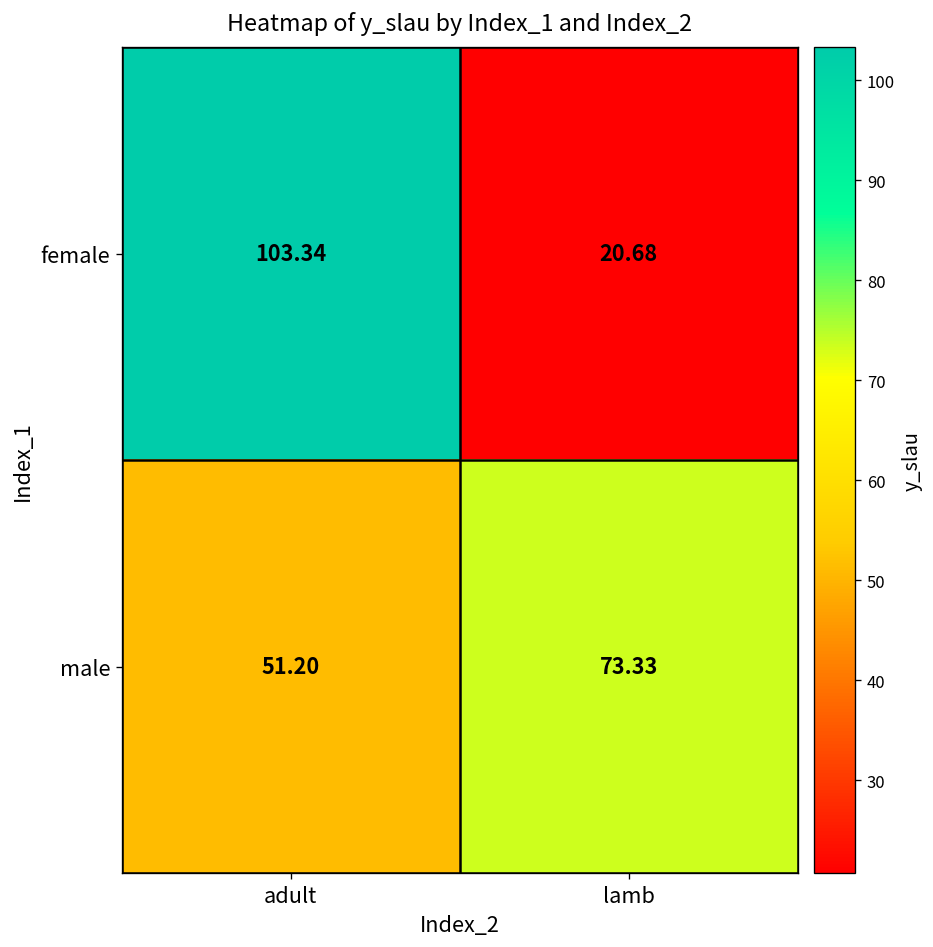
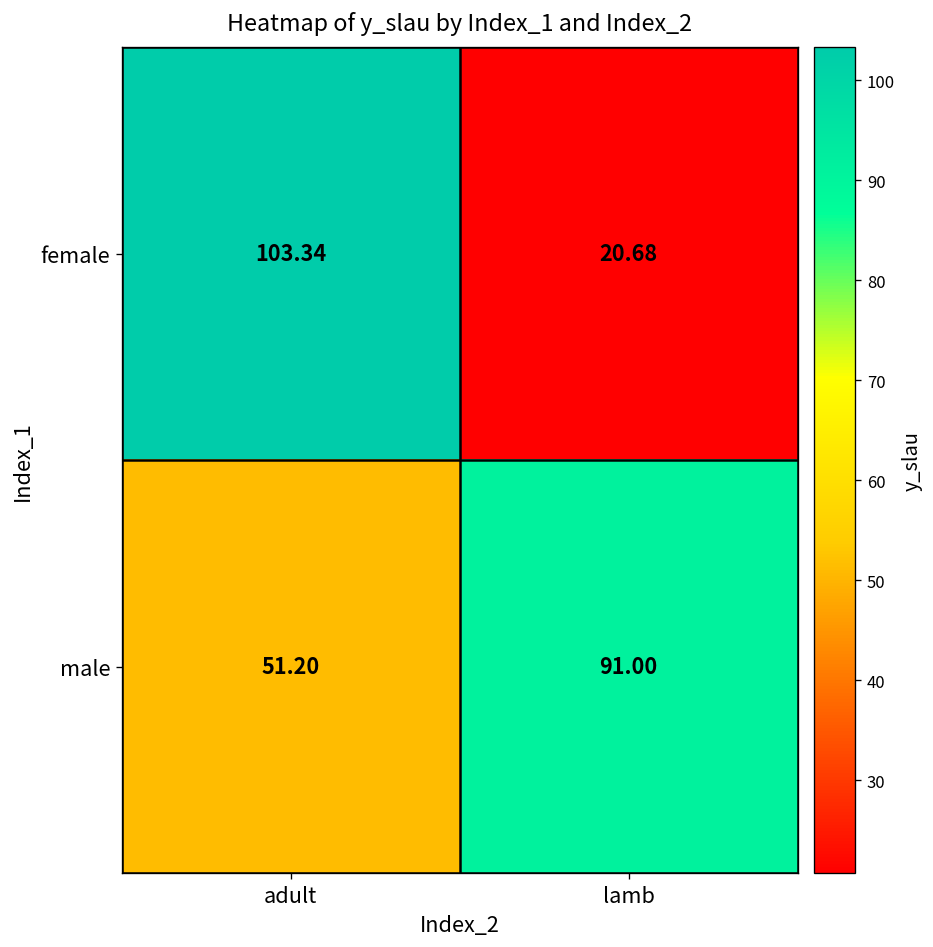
male, lamb: 73.33 -> 91.00
